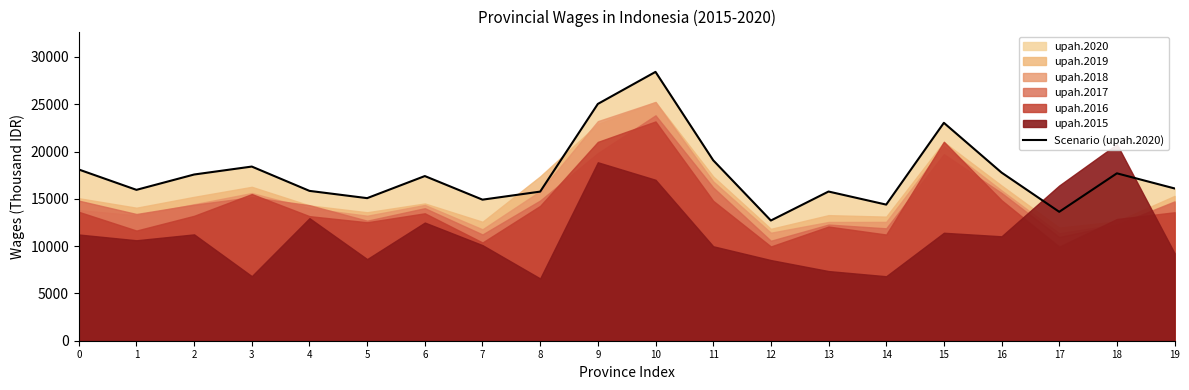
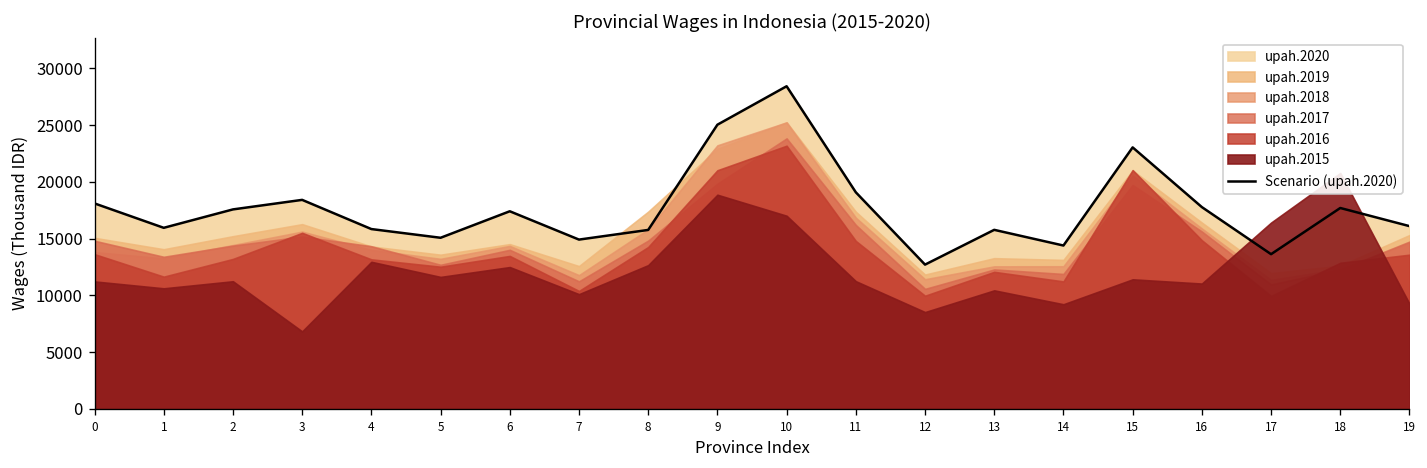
upah.2015, 5: 9000 -> 12000
upah.2015, 8: 7000 -> 13000
upah.2015, 11: 10000 -> 11000
upah.2015, 13: 7000 -> 10000
upah.2015, 14: 7000 -> 9000
